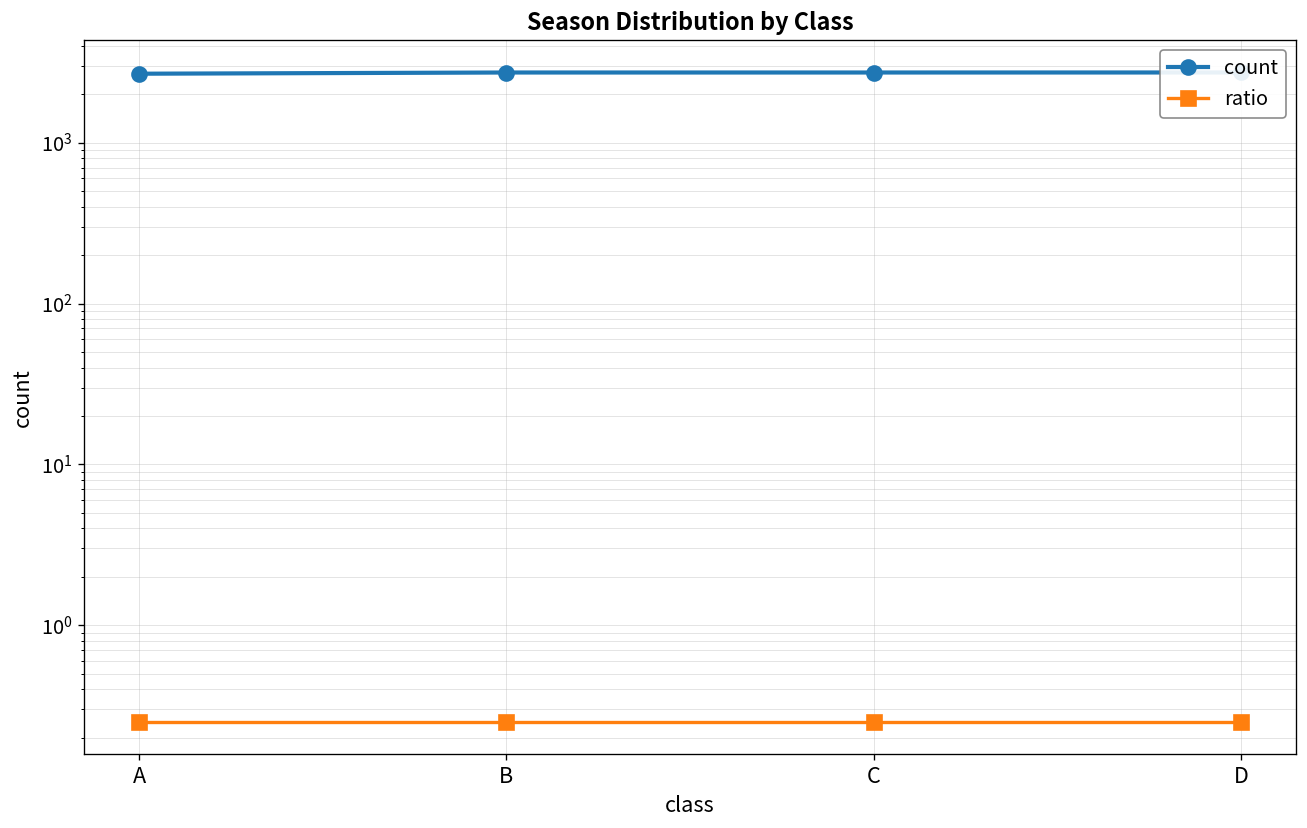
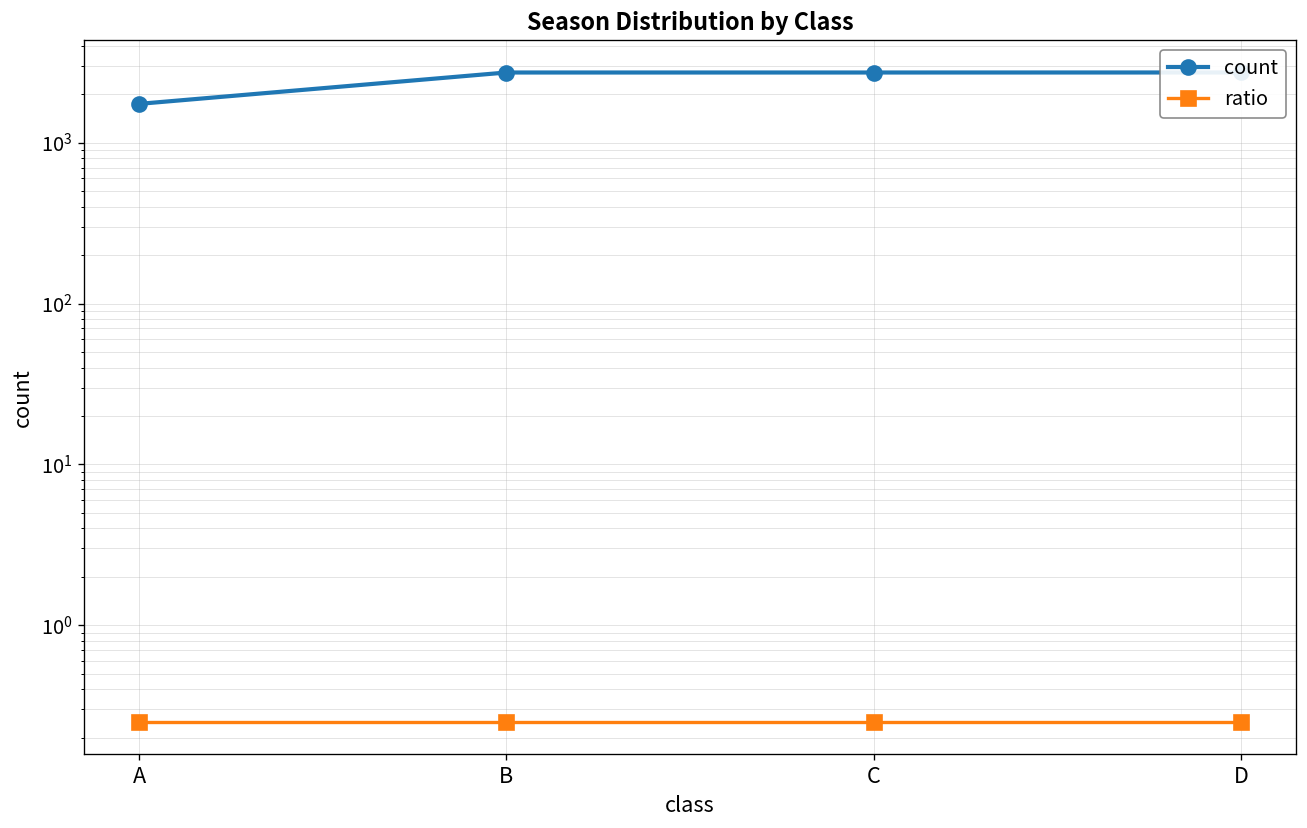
count, A: 2700 -> 1700
